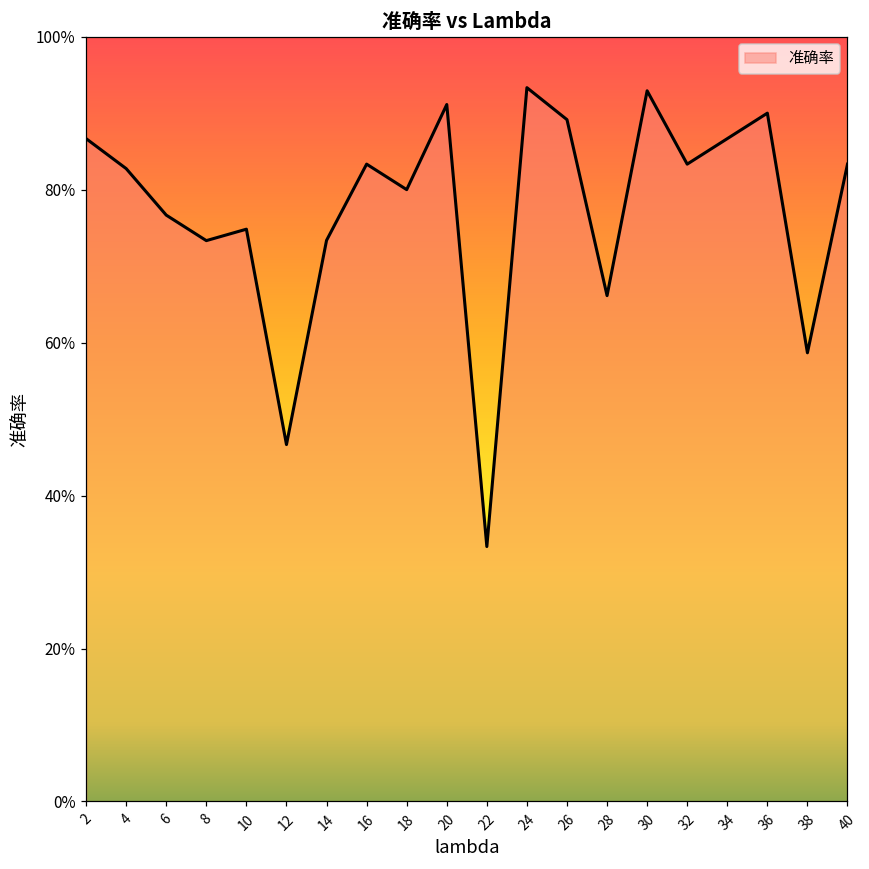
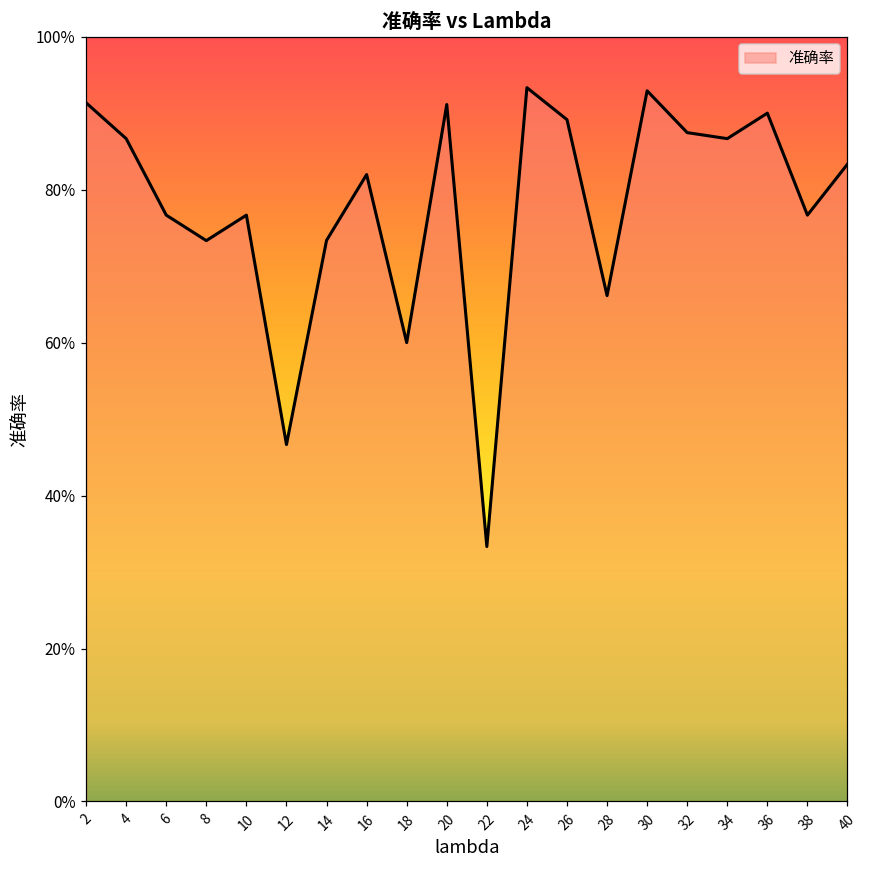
2: 87% -> 91%
4: 83% -> 87%
10: 75% -> 77%
16: 83% -> 82%
18: 80% -> 60%
32: 83% -> 87%
38: 59% -> 77%
